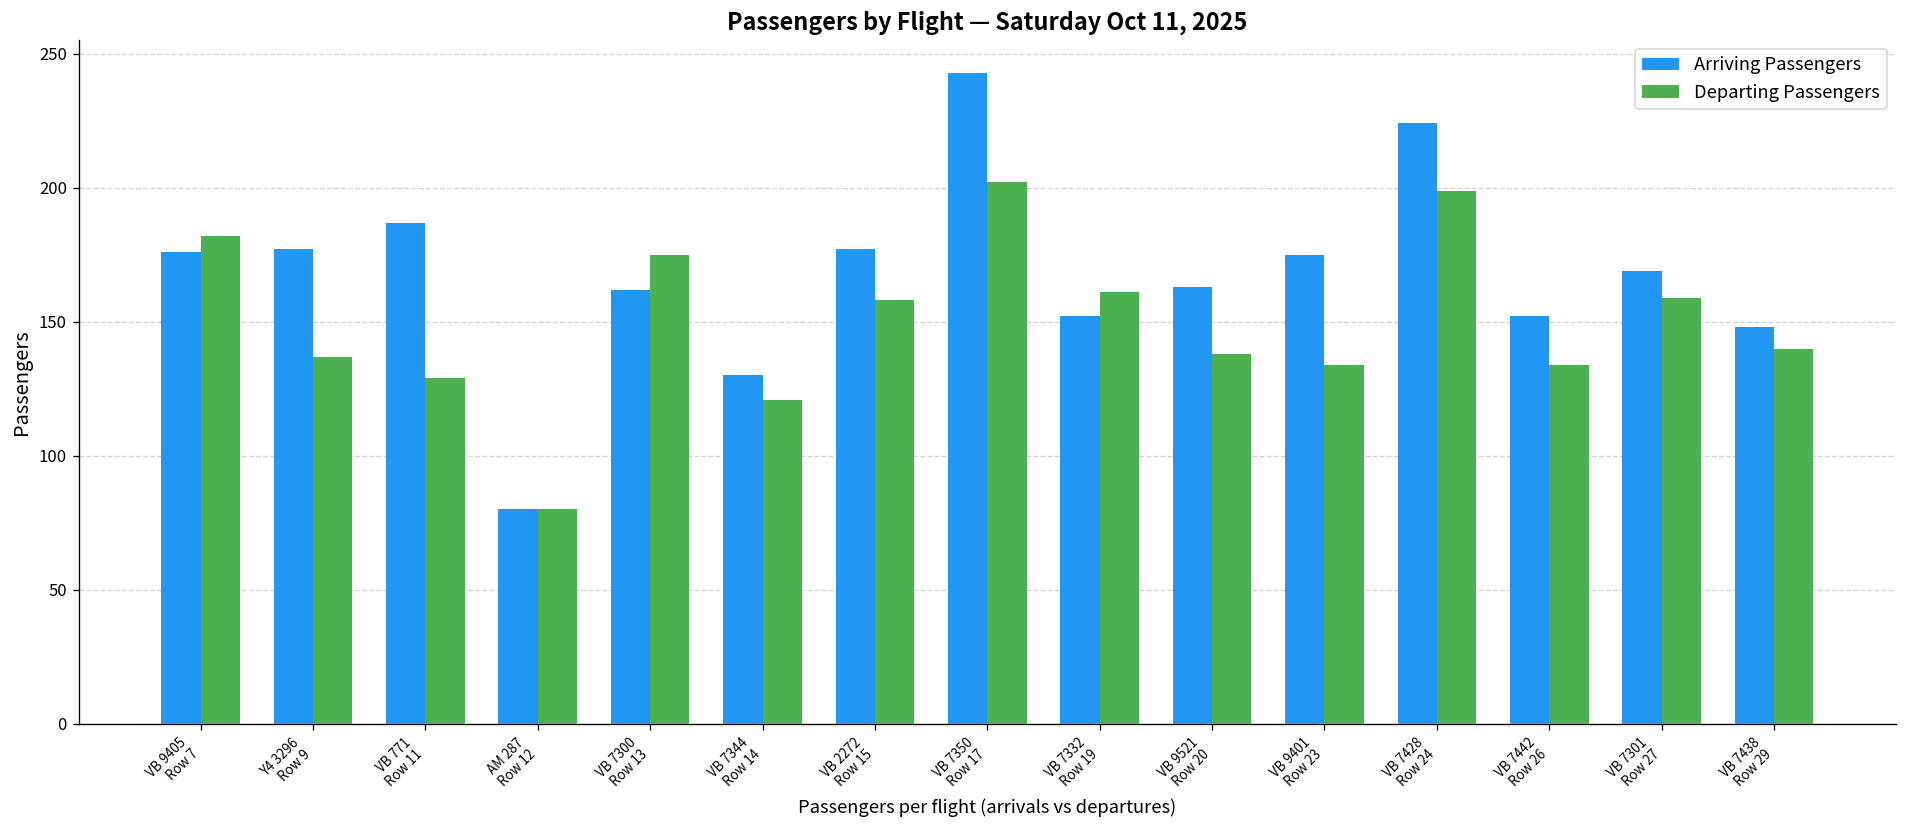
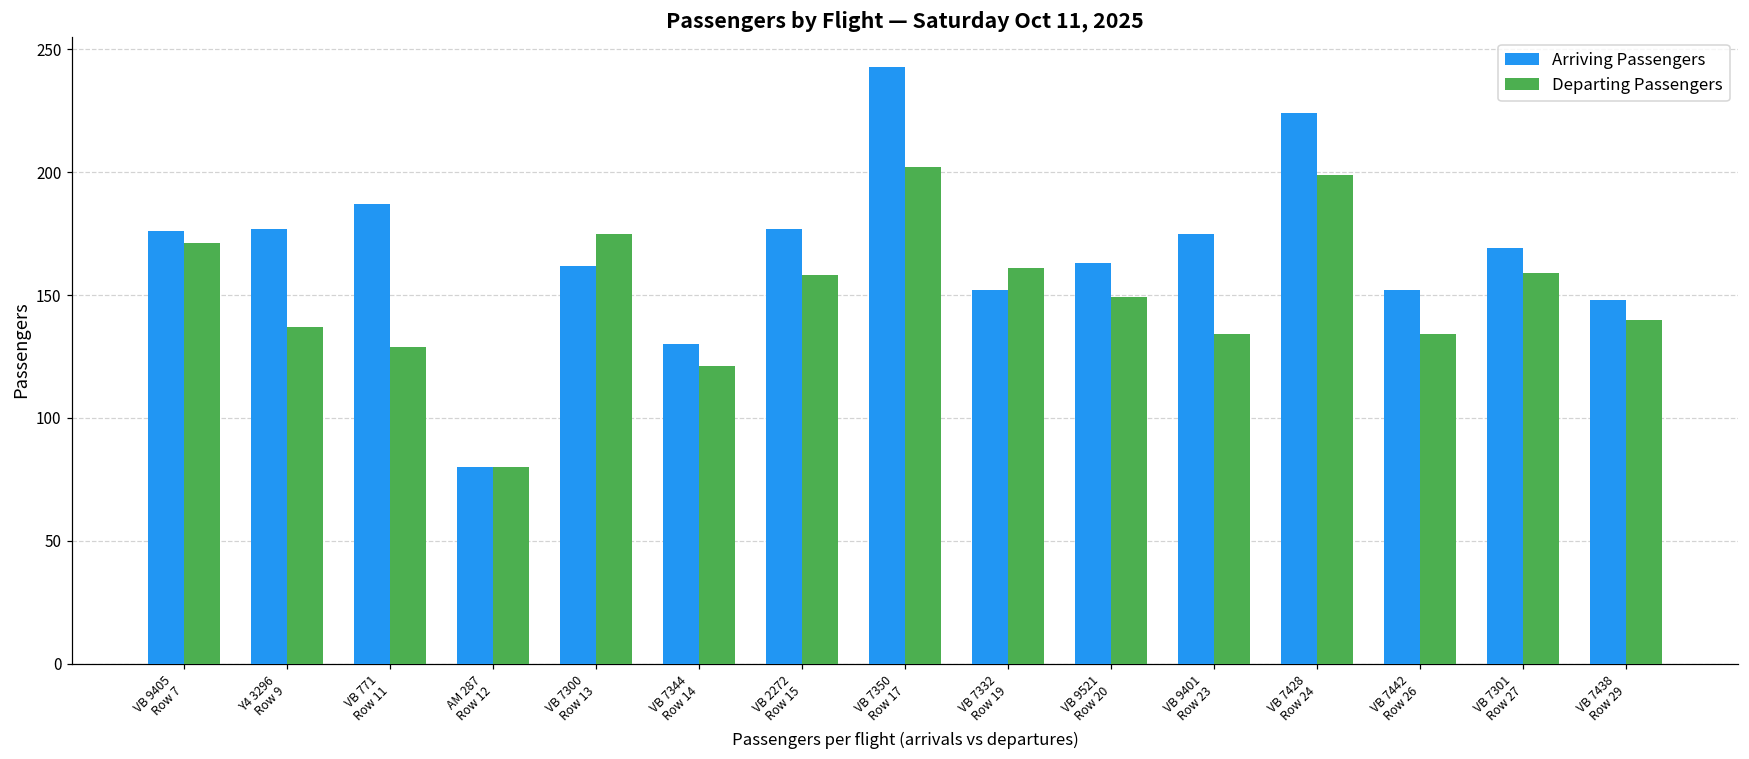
Departing Passengers, VB 9405 Row 7: 182 -> 171
Departing Passengers, VB 9521 Row 20: 138 -> 149
